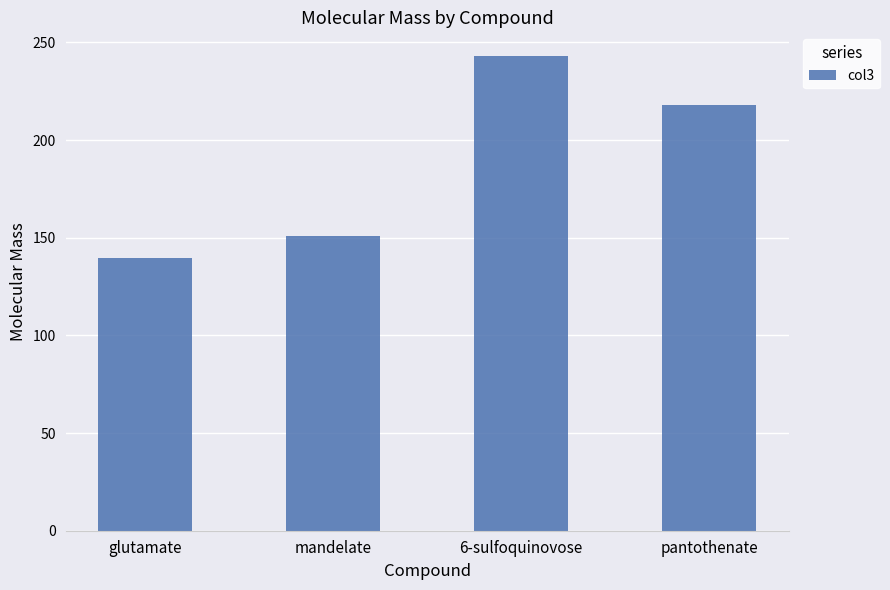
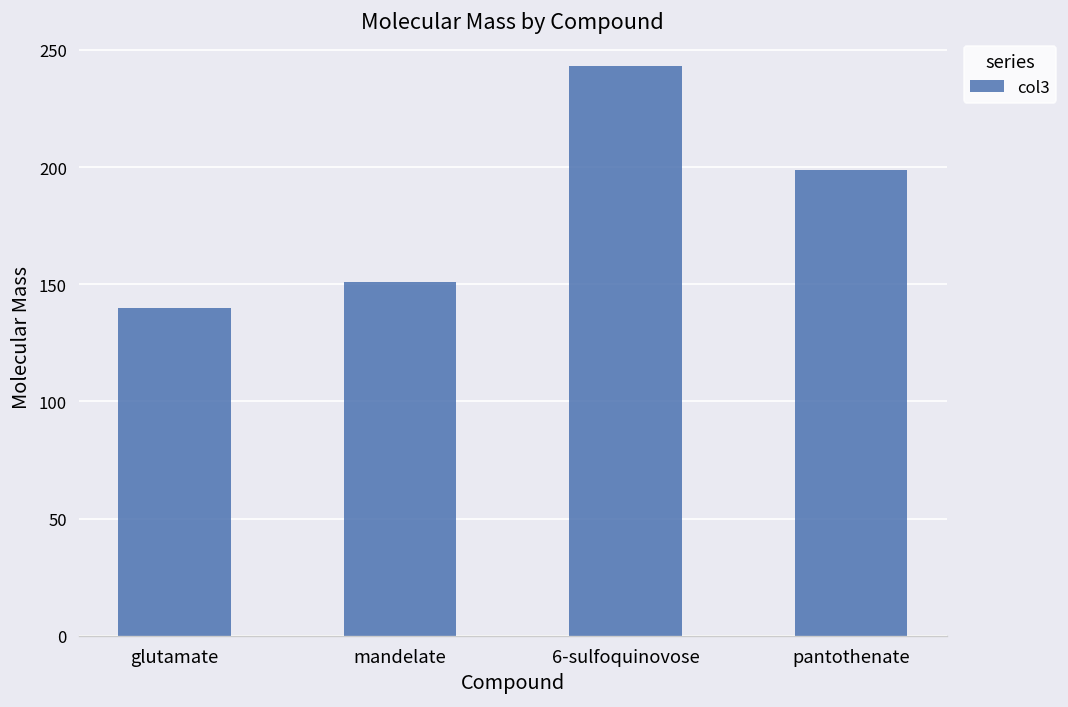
pantothenate: 218 -> 199
